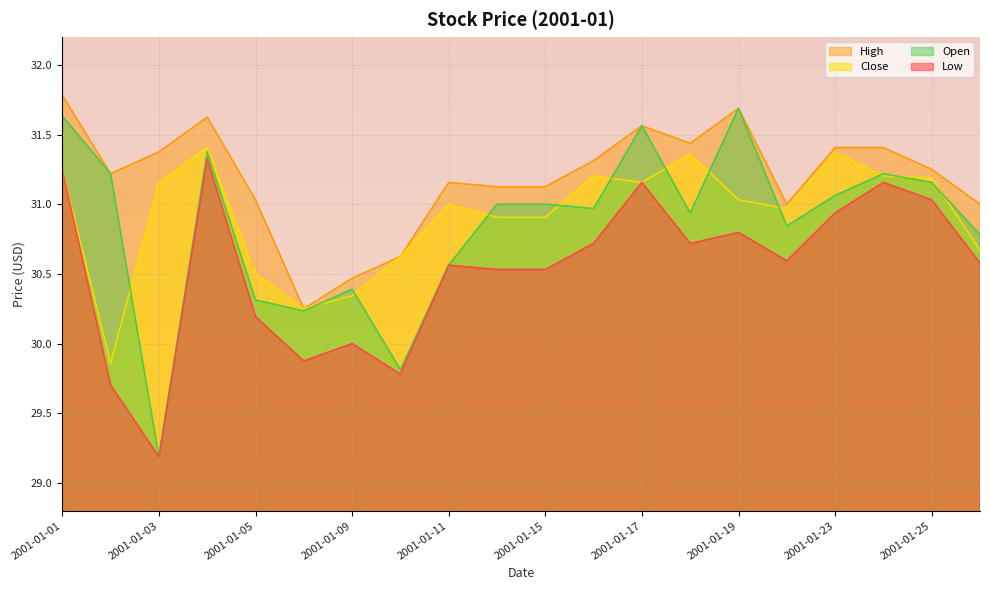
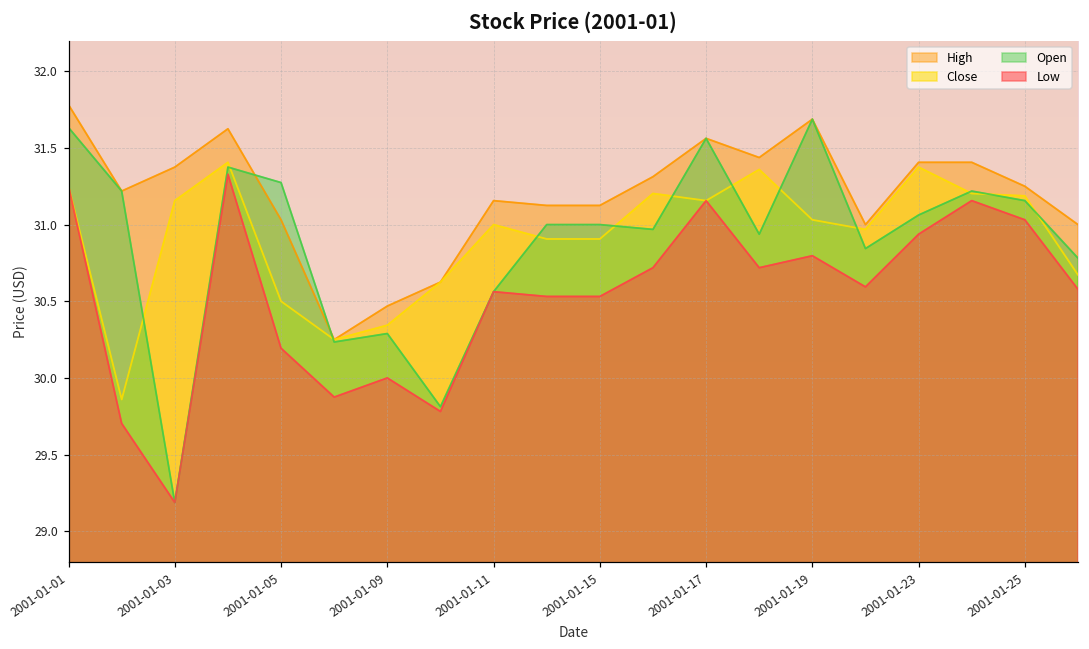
Open, 2001-01-05: 30.31 -> 31.27
Open, 2001-01-09: 30.39 -> 30.29
